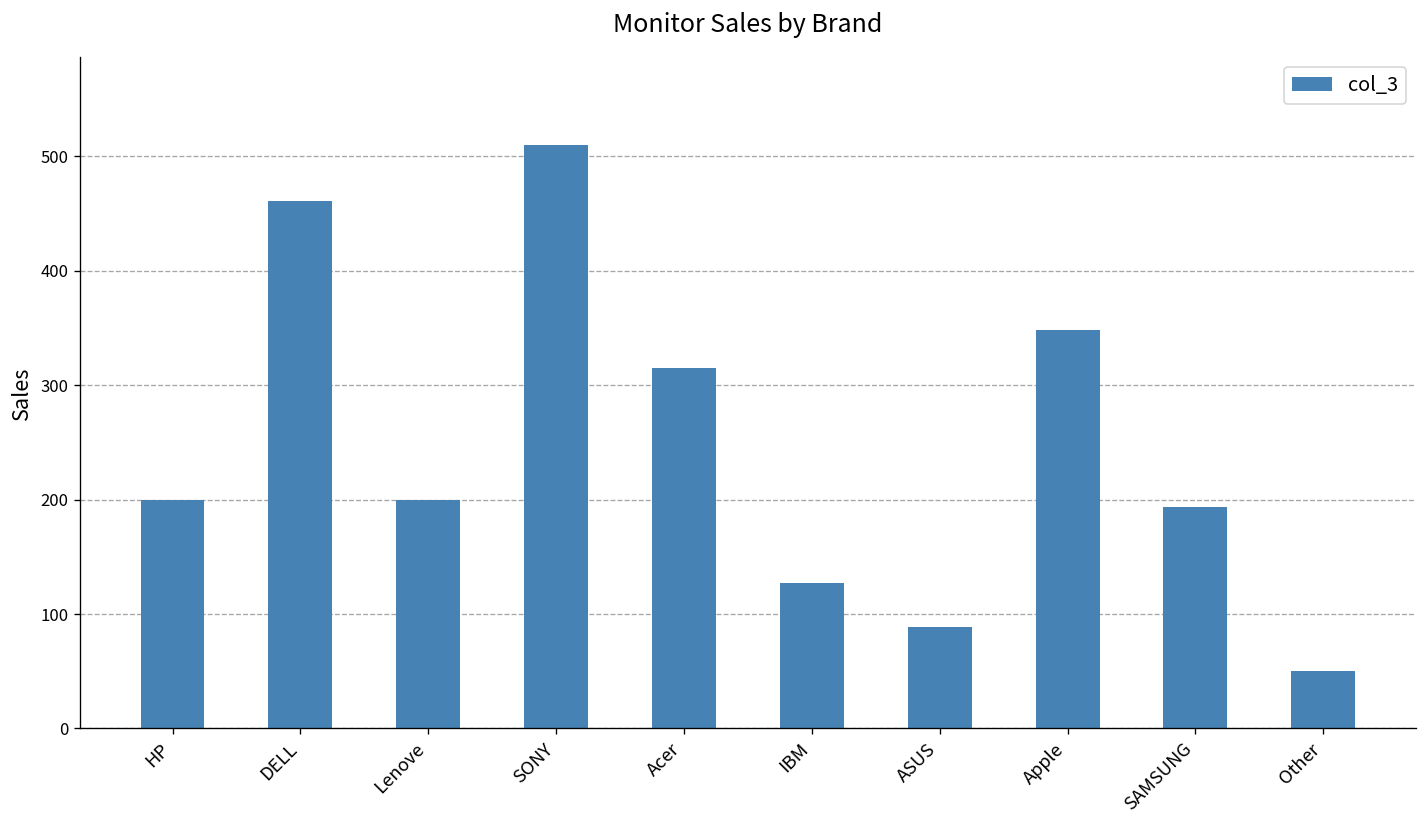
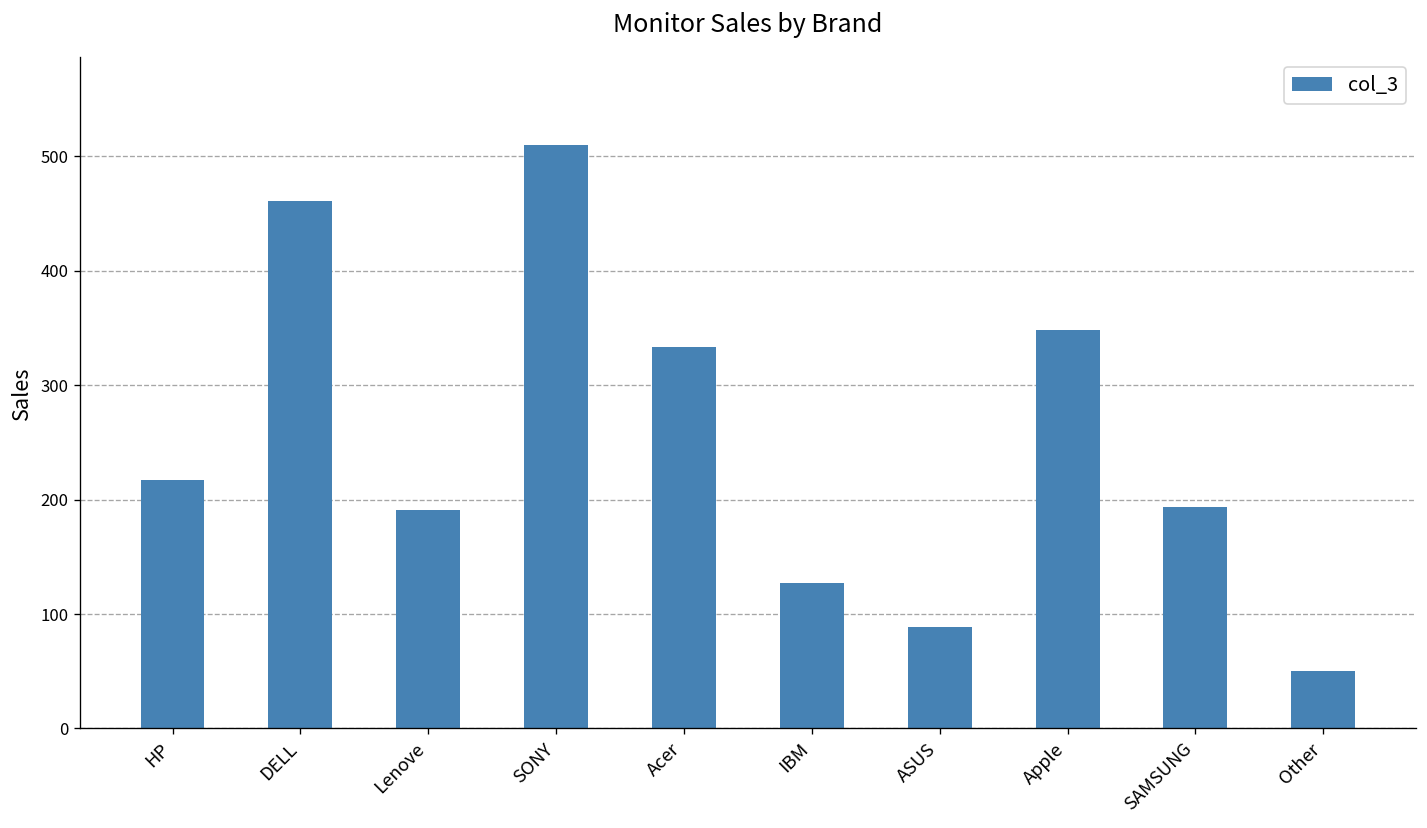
HP: 200 -> 220
Lenove: 200 -> 190
Acer: 320 -> 330
